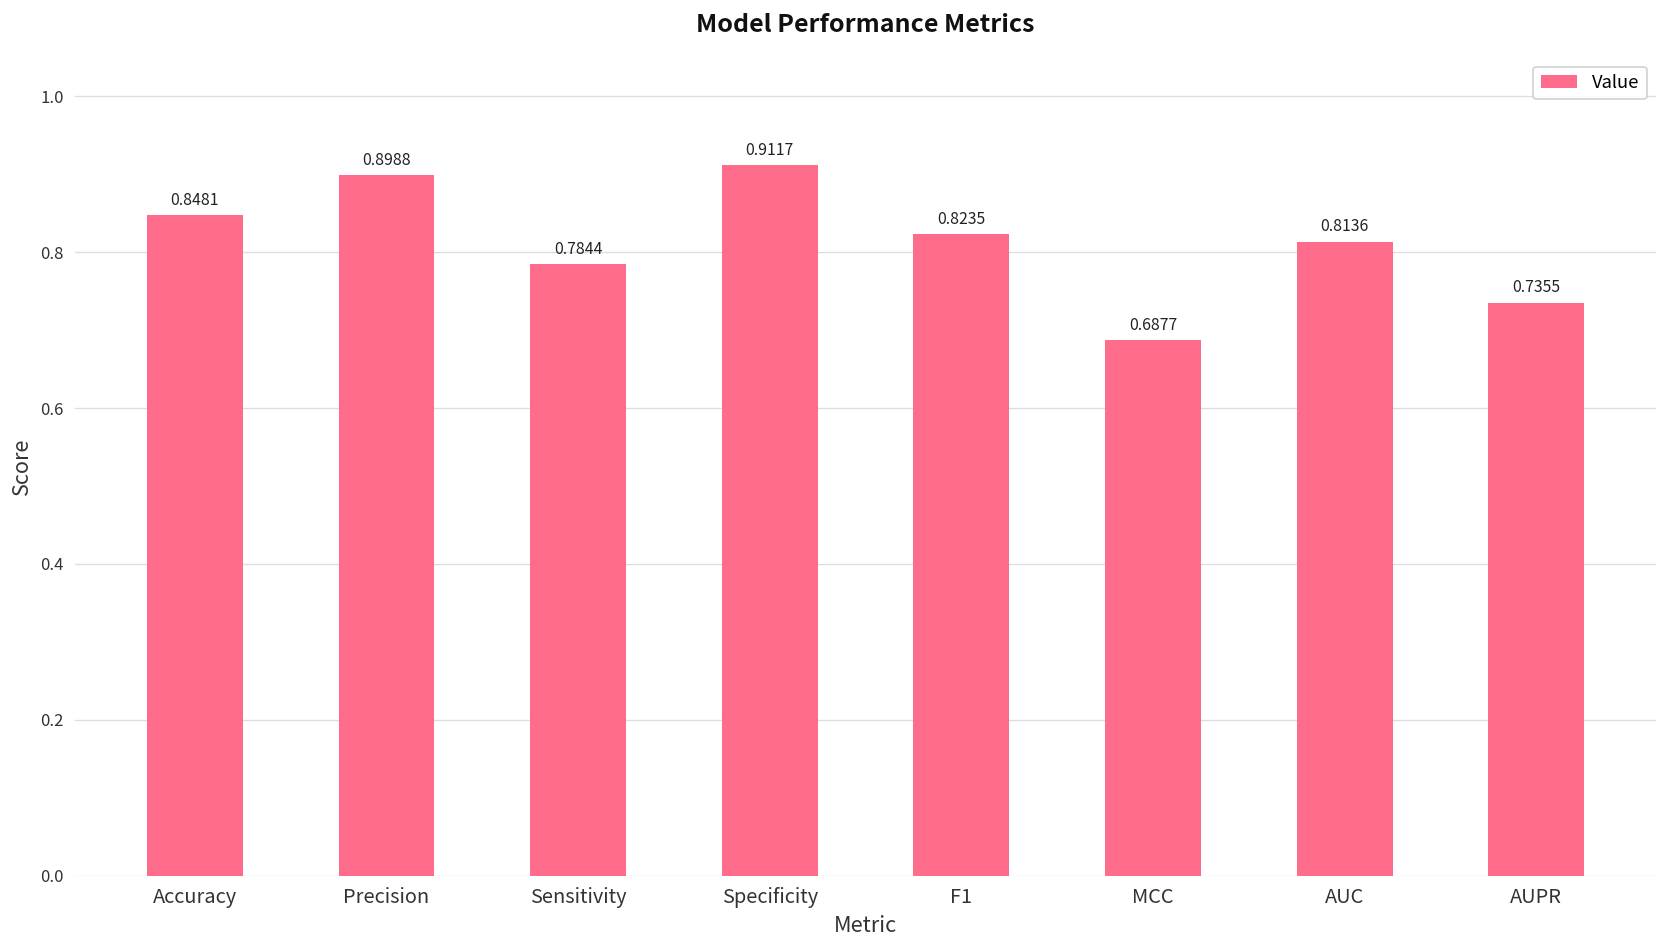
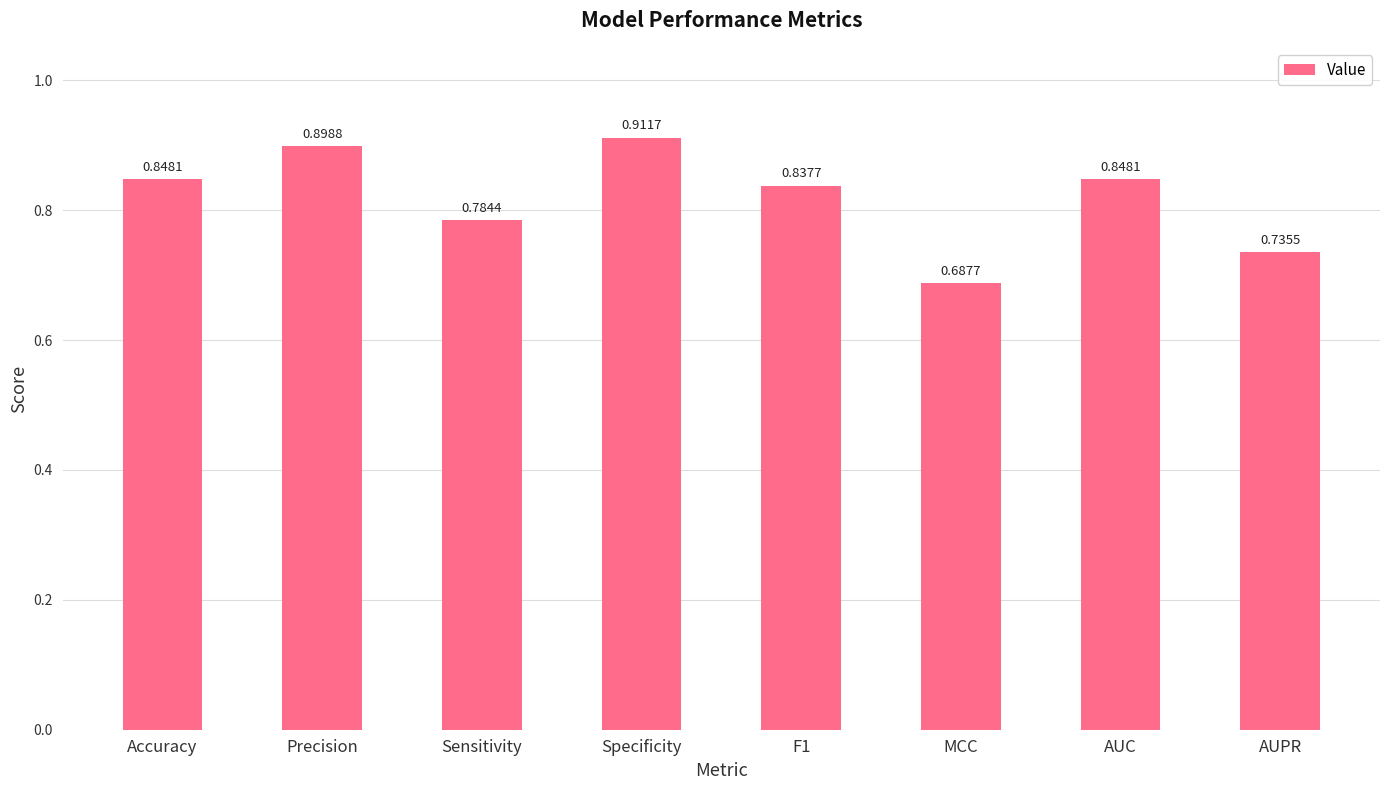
F1: 0.8235 -> 0.8377
AUC: 0.8136 -> 0.8481
